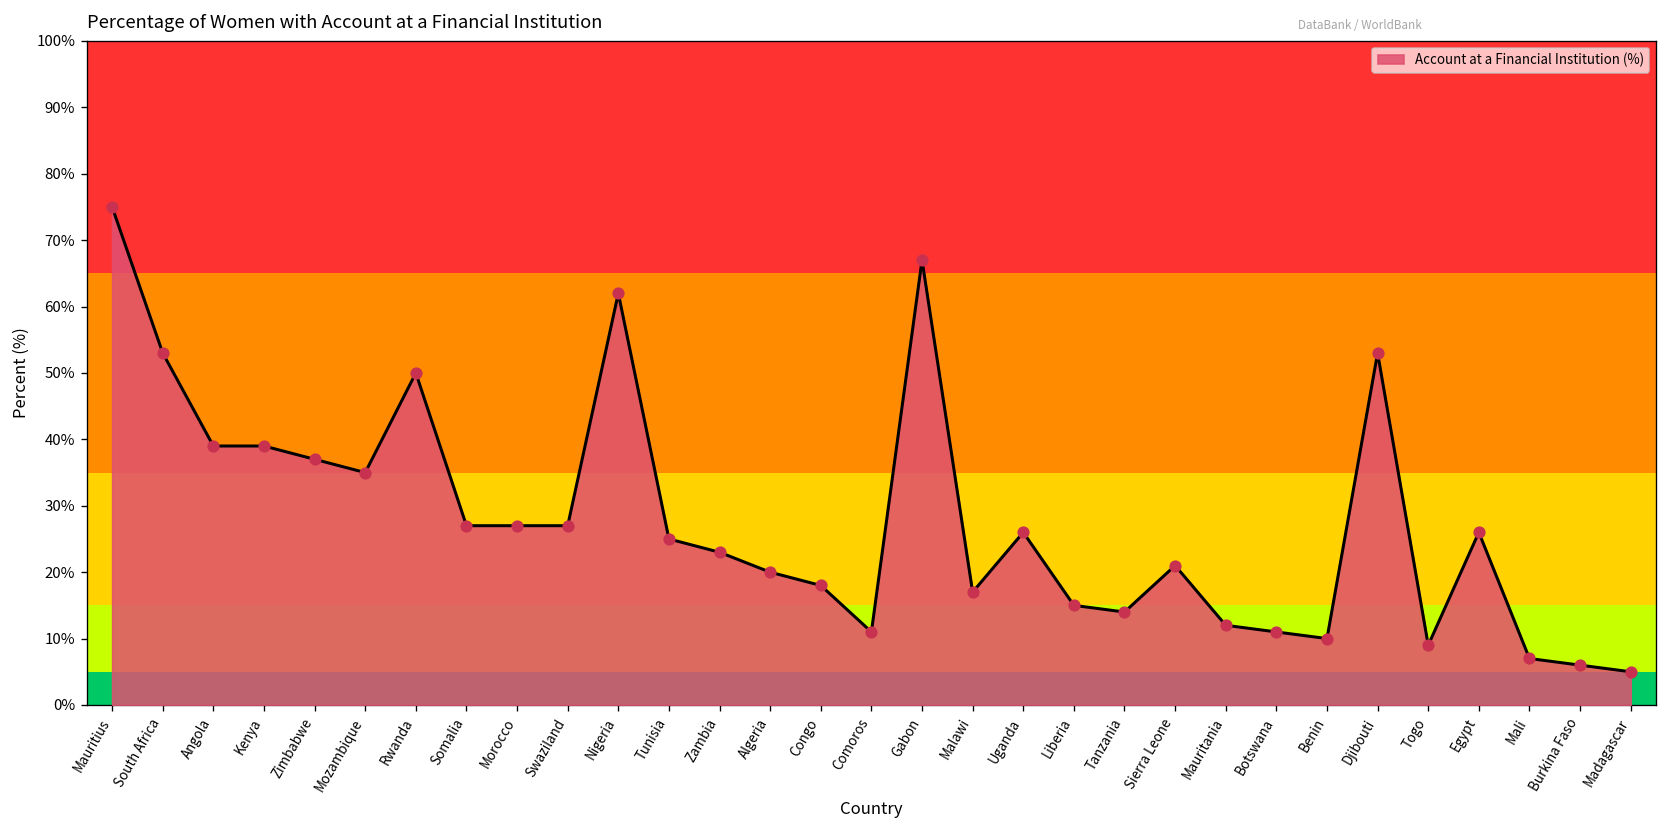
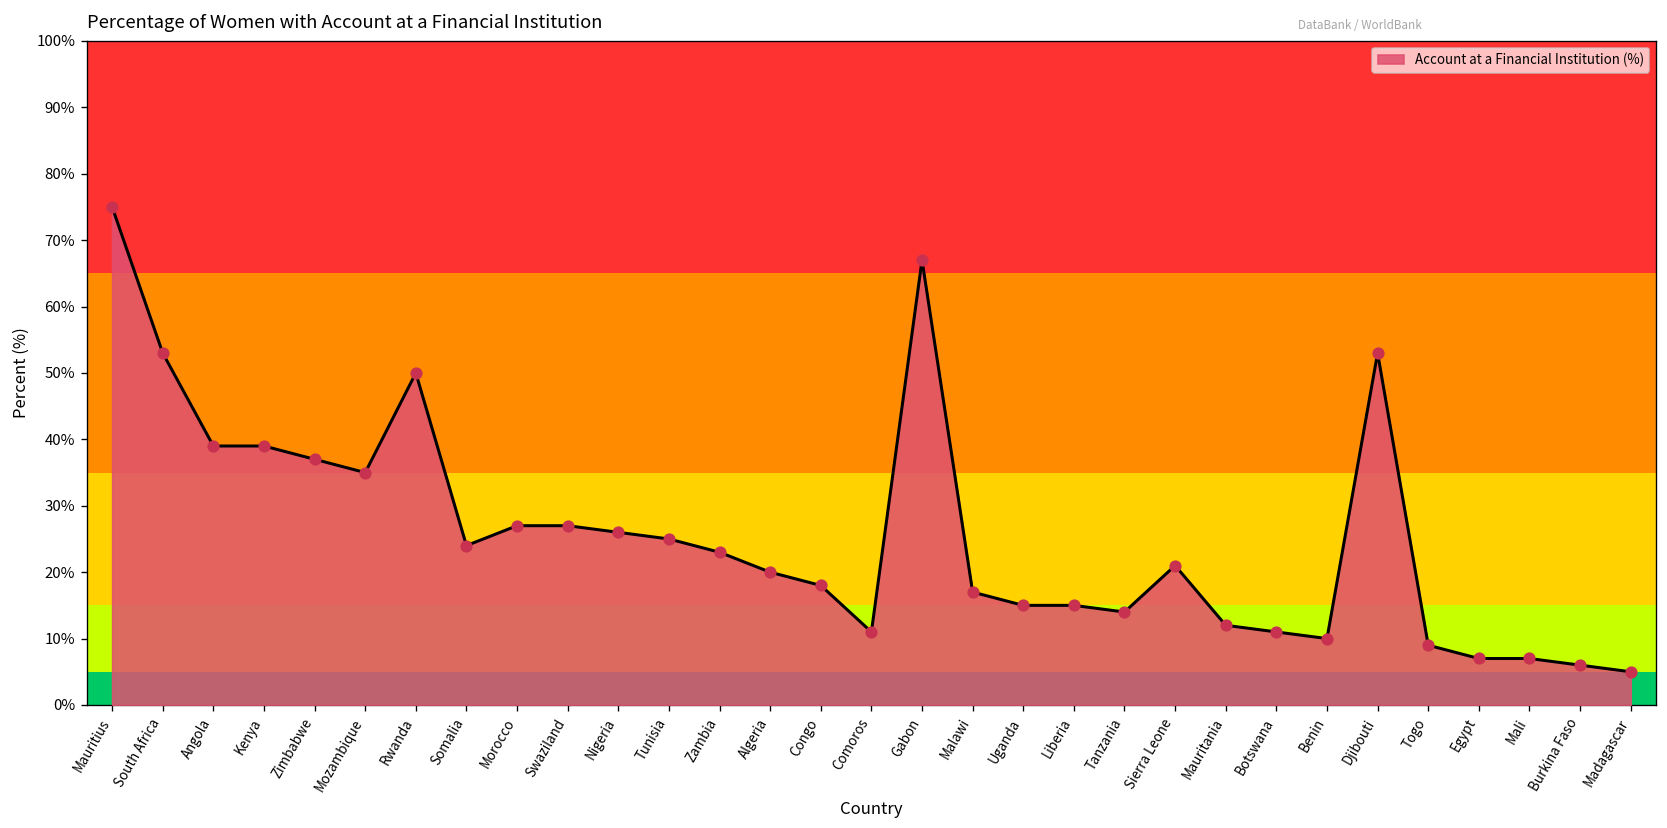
Somalia: 27% -> 24%
Nigeria: 62% -> 26%
Uganda: 26% -> 15%
Egypt: 26% -> 7%
